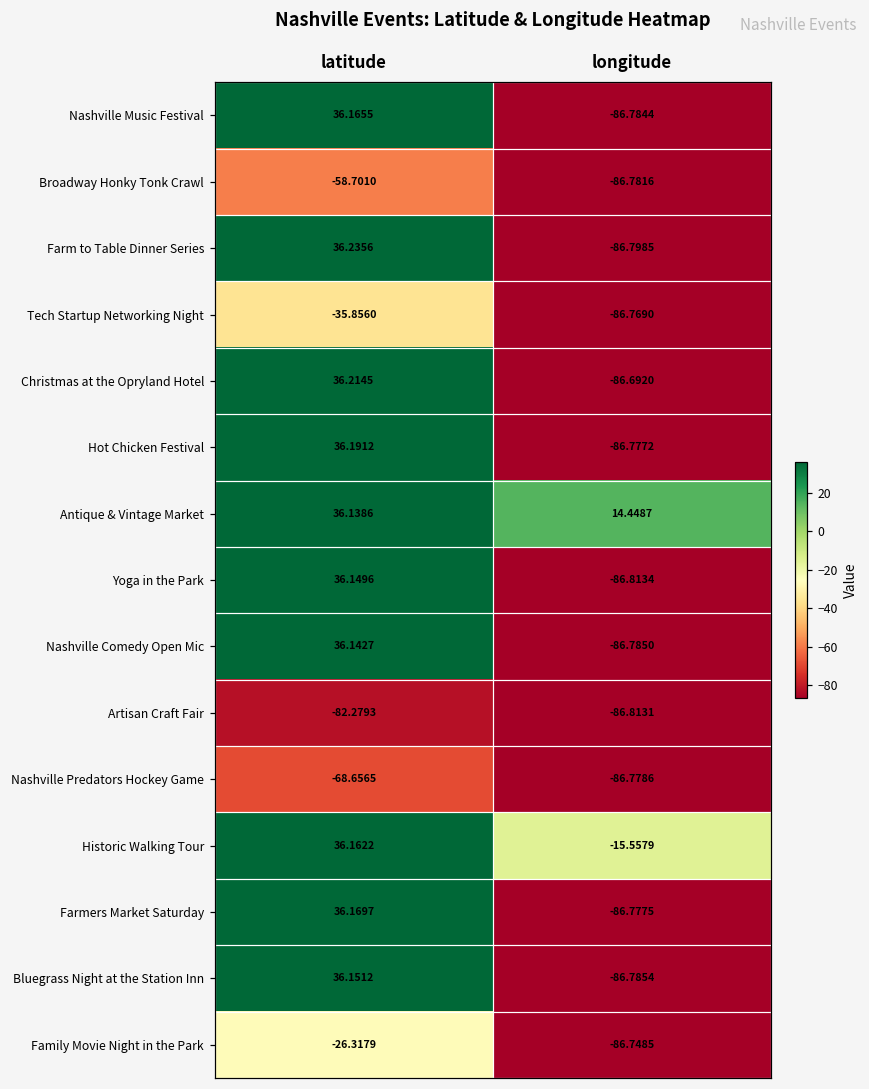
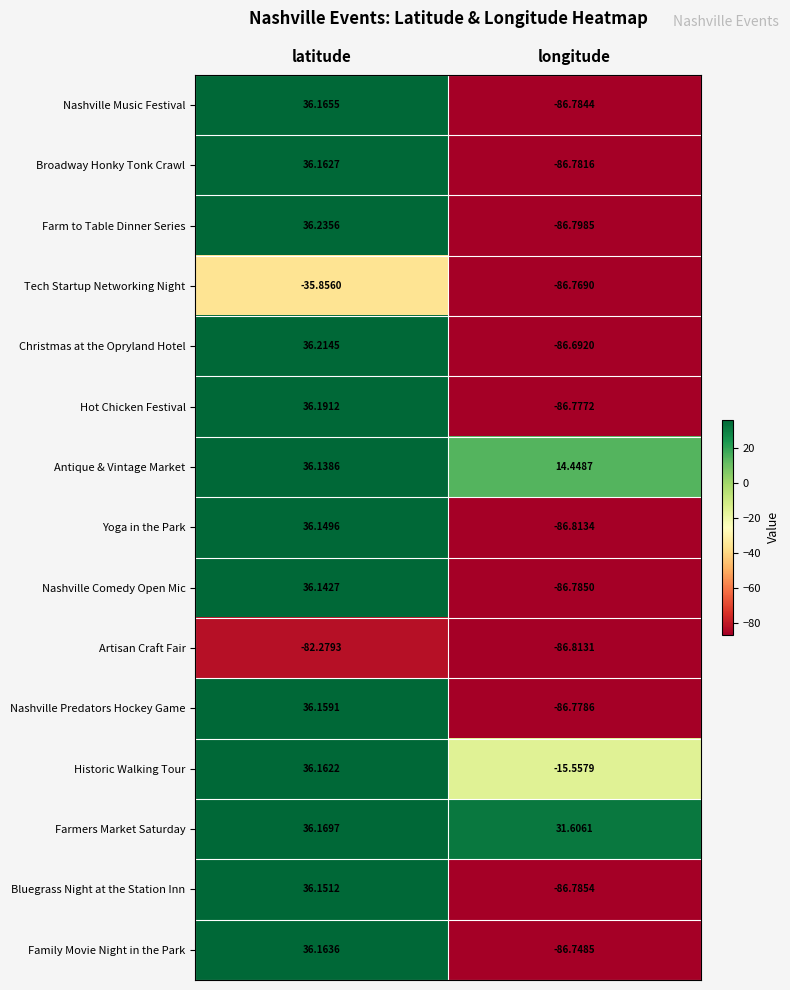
Broadway Honky Tonk Crawl, latitude: -58.7010 -> 36.1627
Nashville Predators Hockey Game, latitude: -68.6565 -> 36.1591
Farmers Market Saturday, longitude: -86.7775 -> 31.6061
Family Movie Night in the Park, latitude: -26.3179 -> 36.1636
